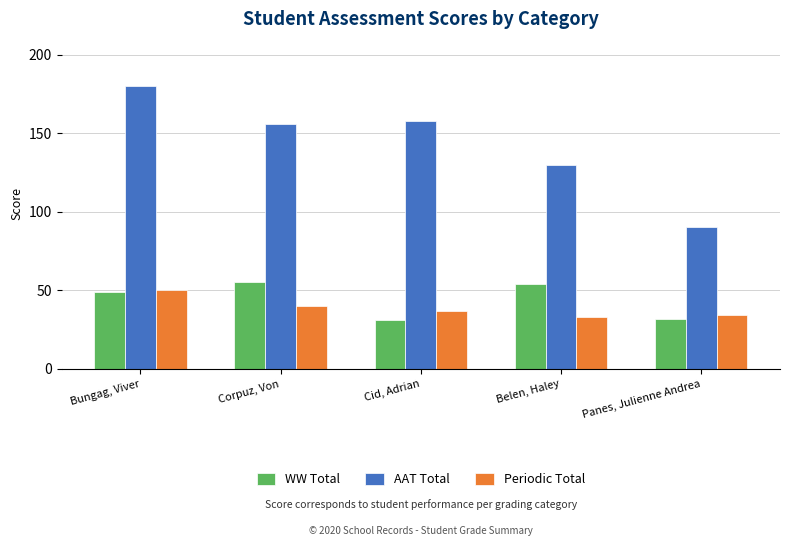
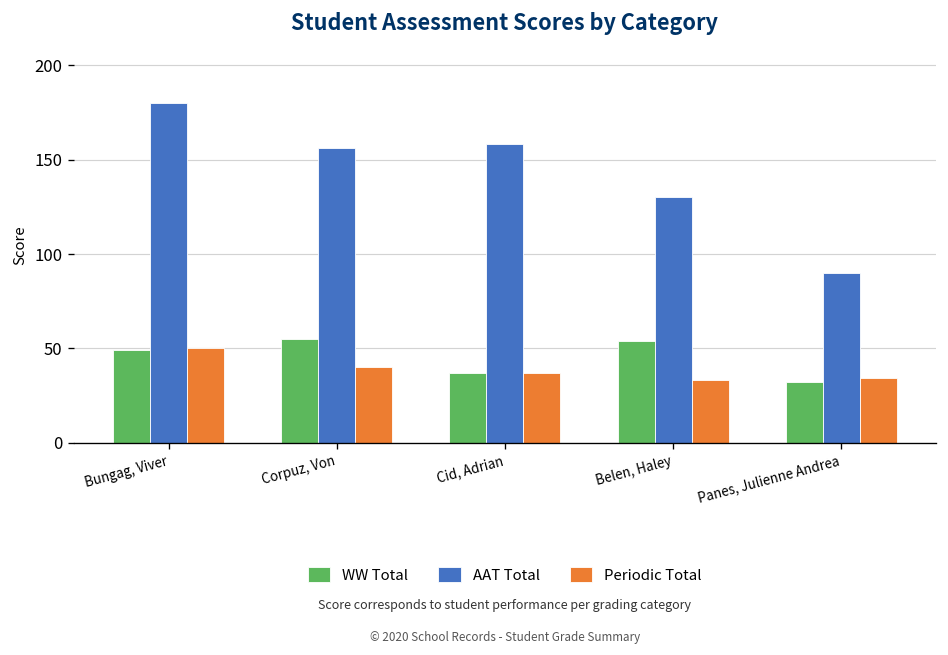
WW Total, Cid, Adrian: 31 -> 37
